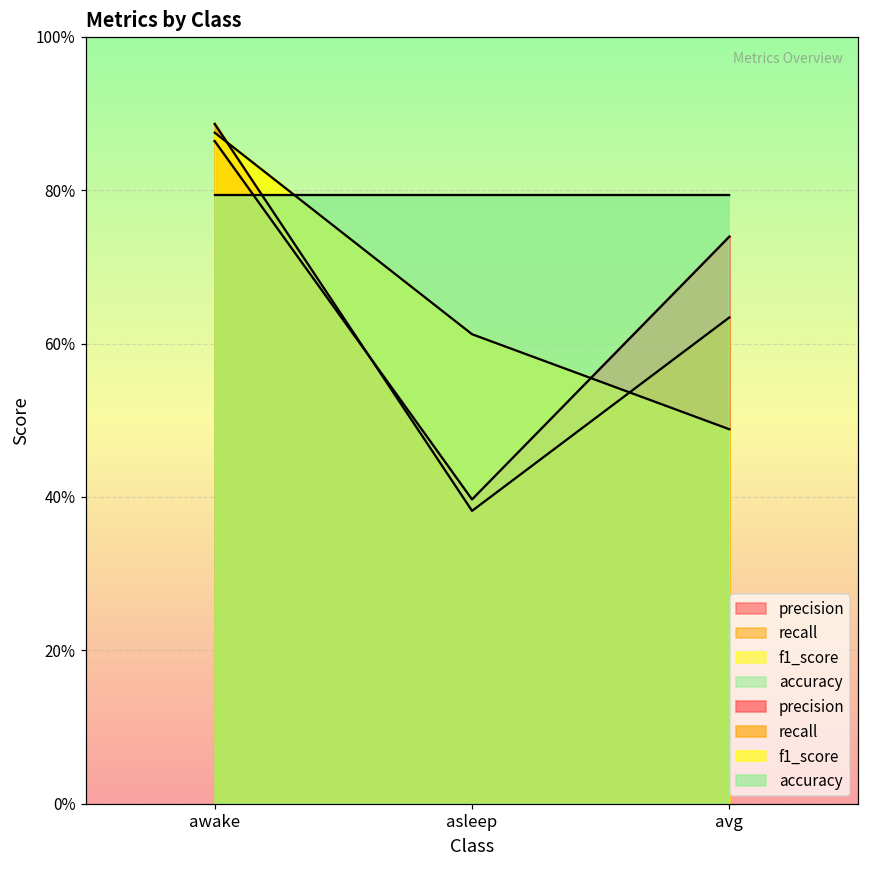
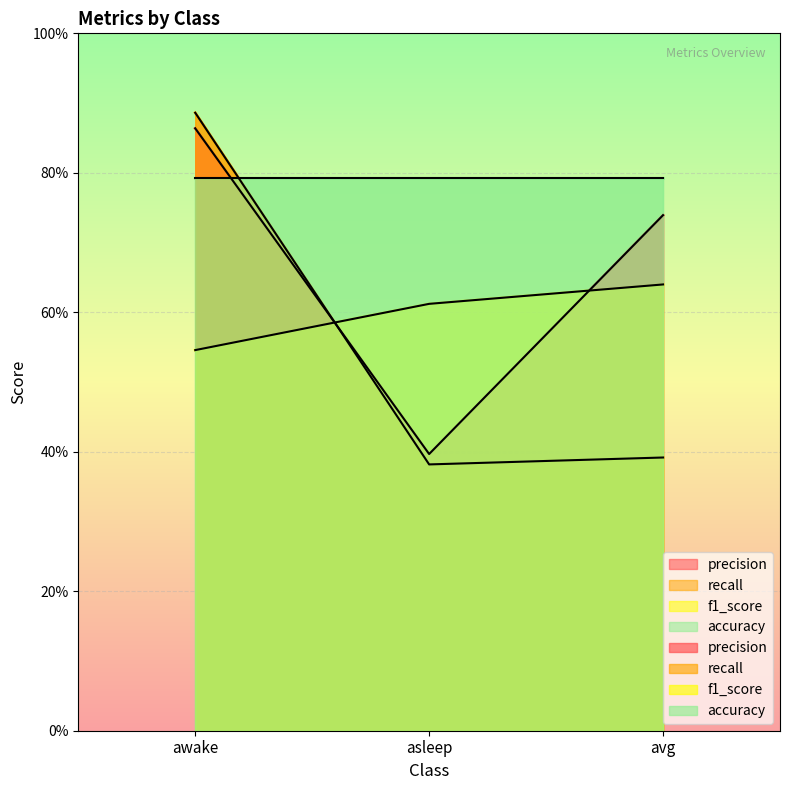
f1_score, awake: 87% -> 55%
recall, avg: 63% -> 39%
f1_score, avg: 49% -> 64%
